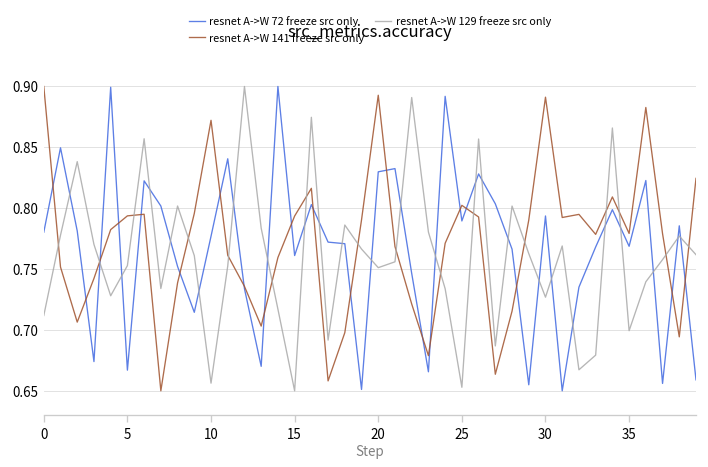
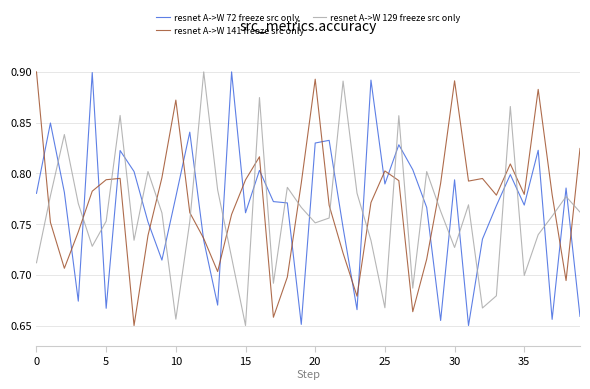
resnet A->W 129 freeze src only, 25: 0.653 -> 0.668
